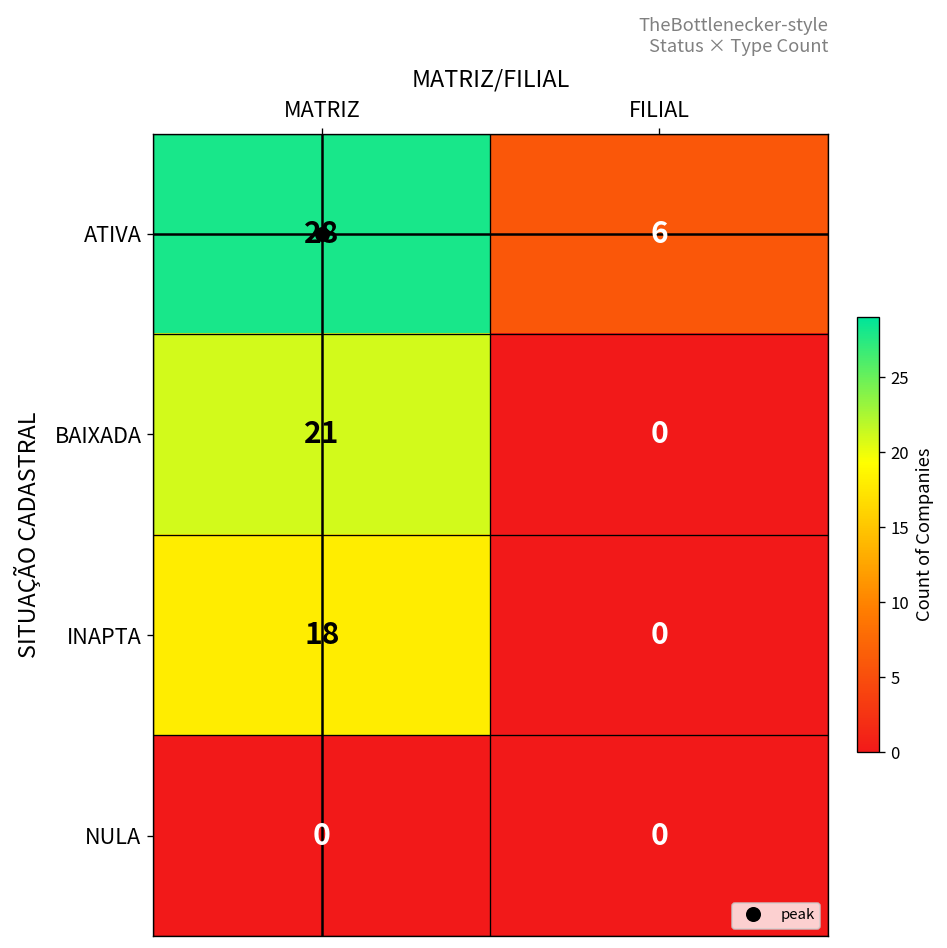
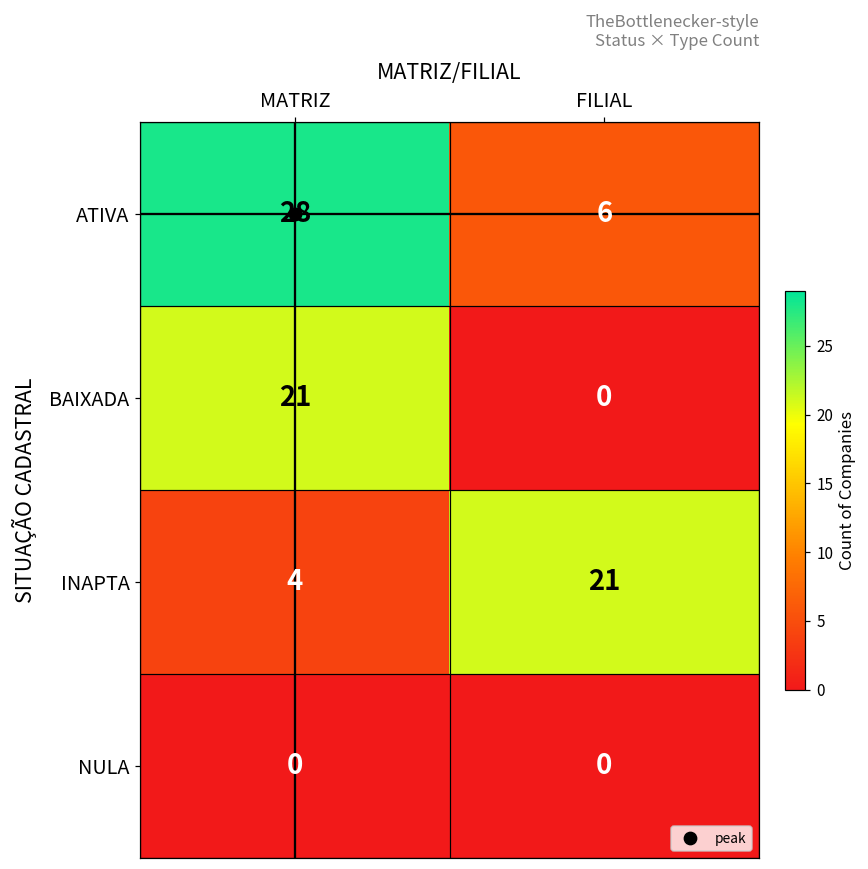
INAPTA, MATRIZ: 18 -> 4
INAPTA, FILIAL: 0 -> 21
